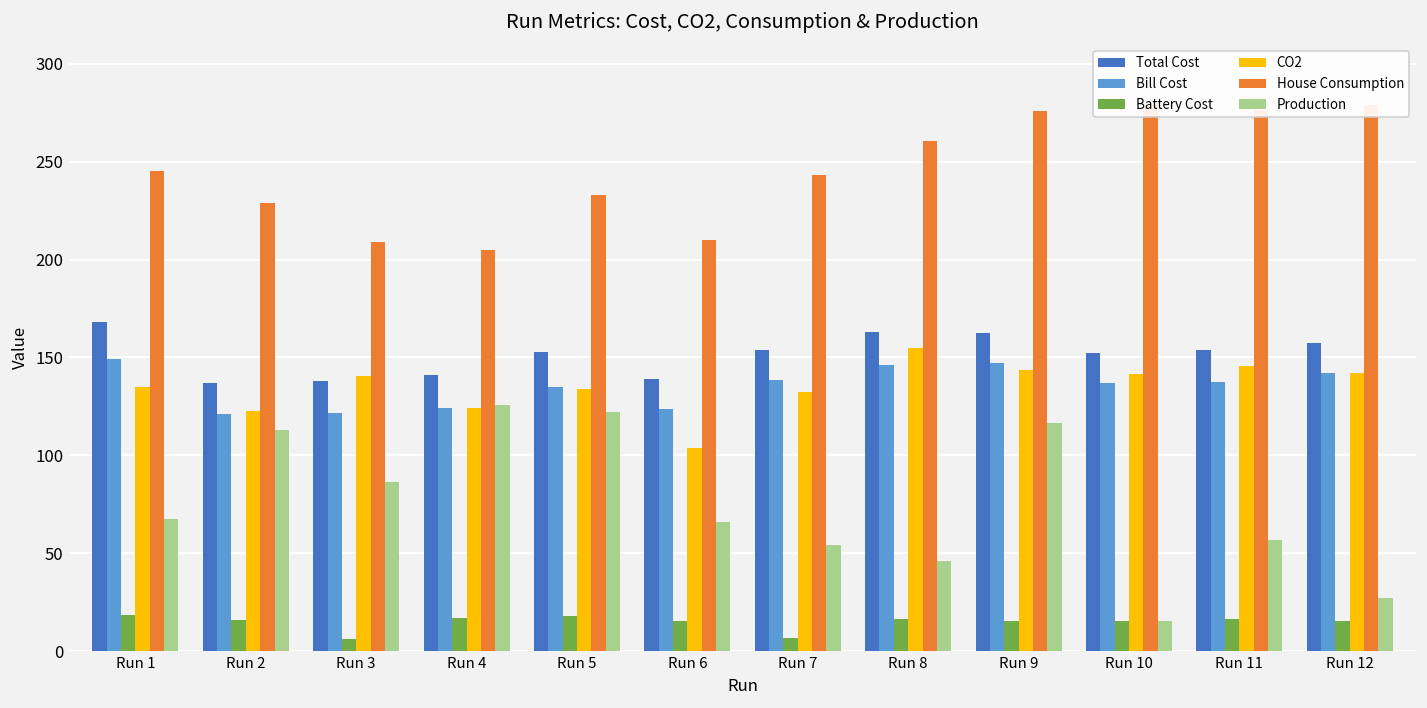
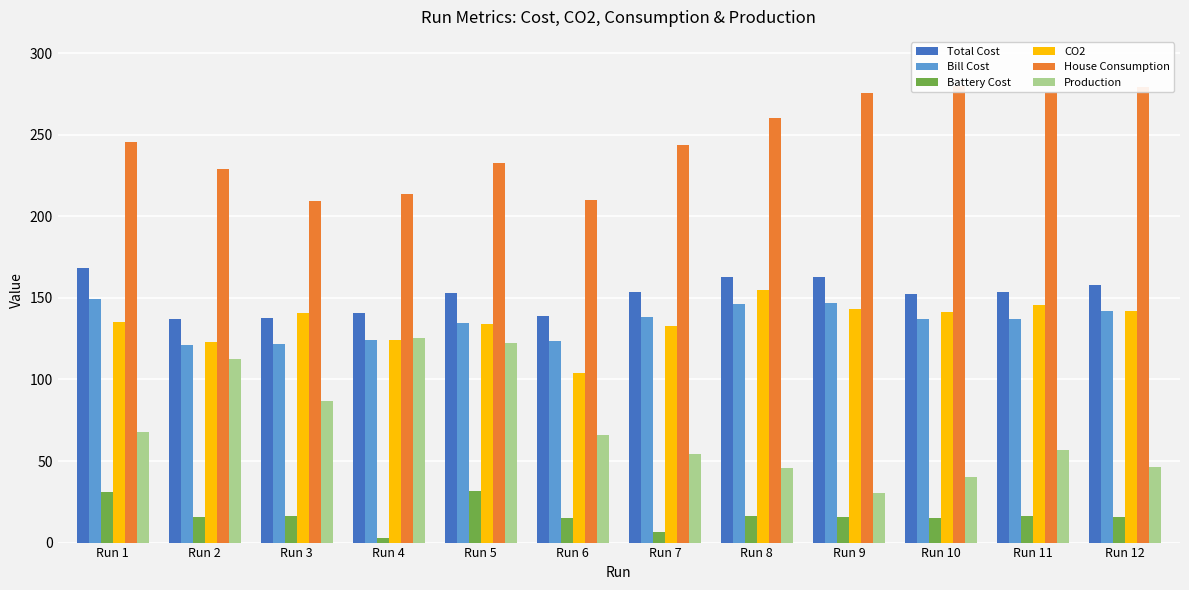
Battery Cost, Run 1: 19 -> 31
Battery Cost, Run 3: 6 -> 16
Battery Cost, Run 4: 17 -> 3
House Consumption, Run 4: 205 -> 214
Battery Cost, Run 5: 18 -> 31
Production, Run 9: 117 -> 31
Production, Run 10: 15 -> 41
Production, Run 12: 27 -> 47
